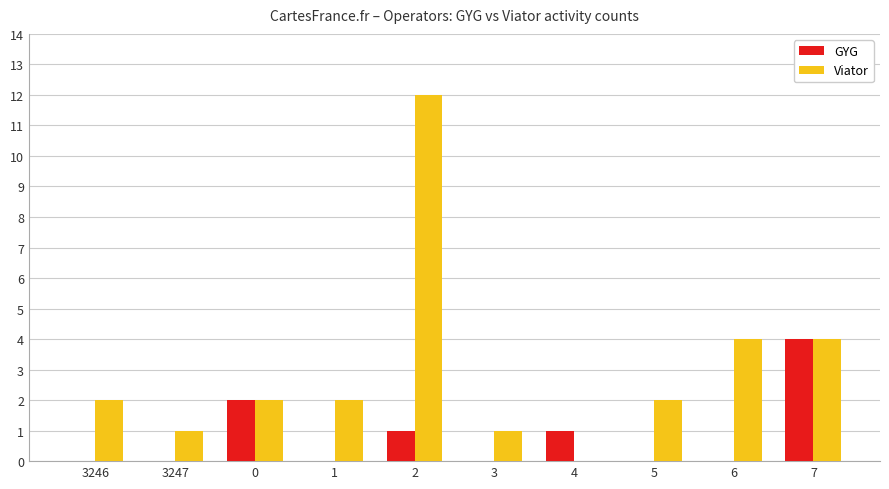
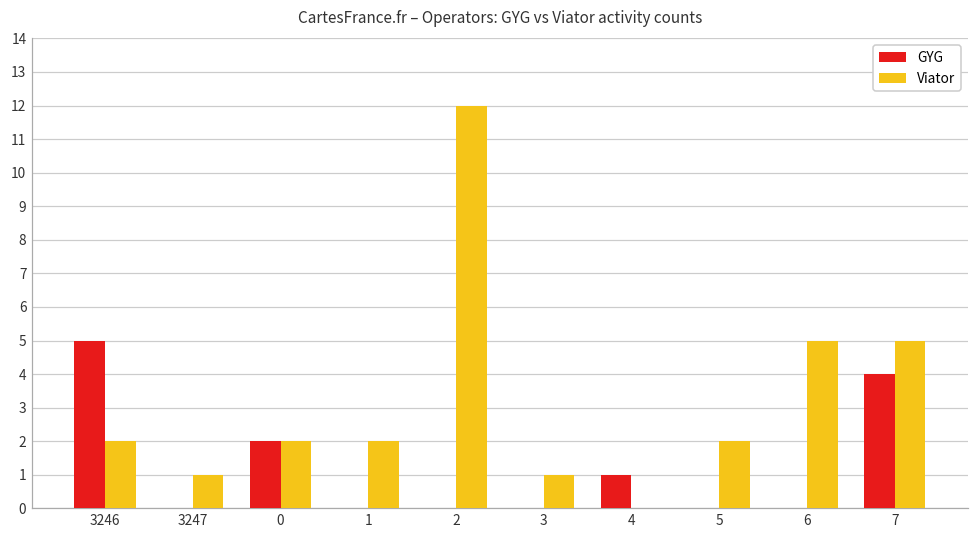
GYG, 3246: 0 -> 5
GYG, 2: 1 -> 0
Viator, 6: 4 -> 5
Viator, 7: 4 -> 5
